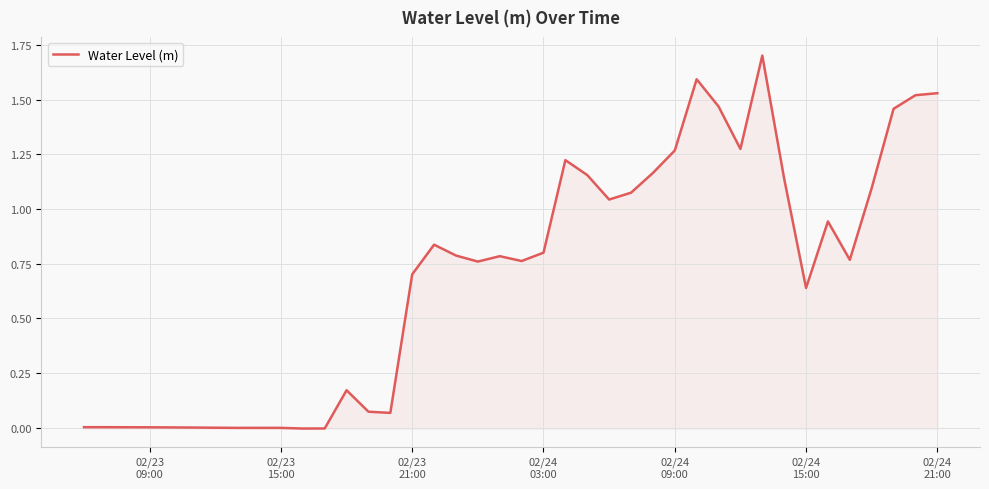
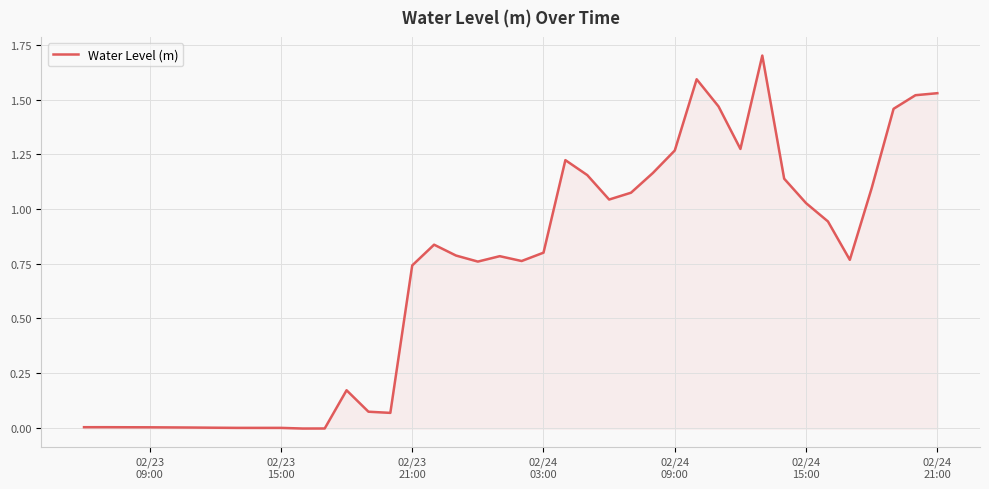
02/23 21:00: 0.70 -> 0.74
02/24 15:00: 0.64 -> 1.03
